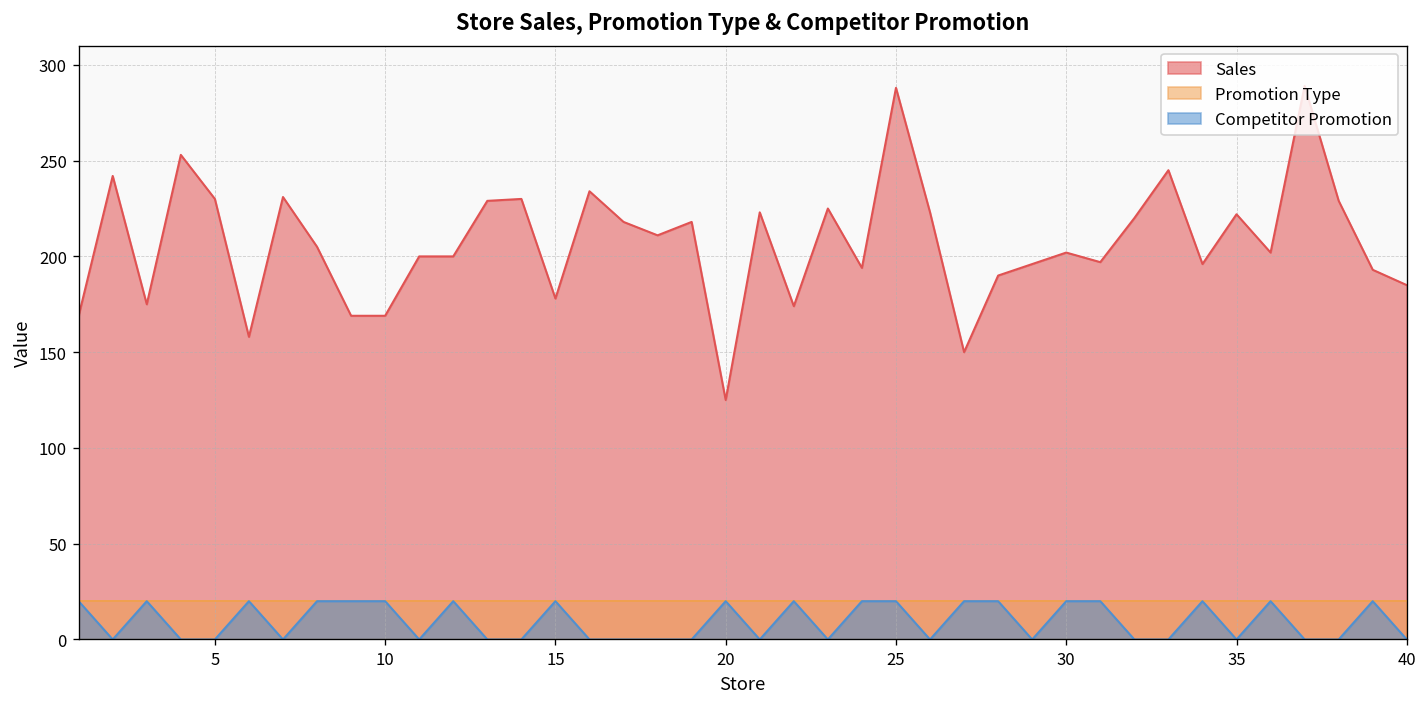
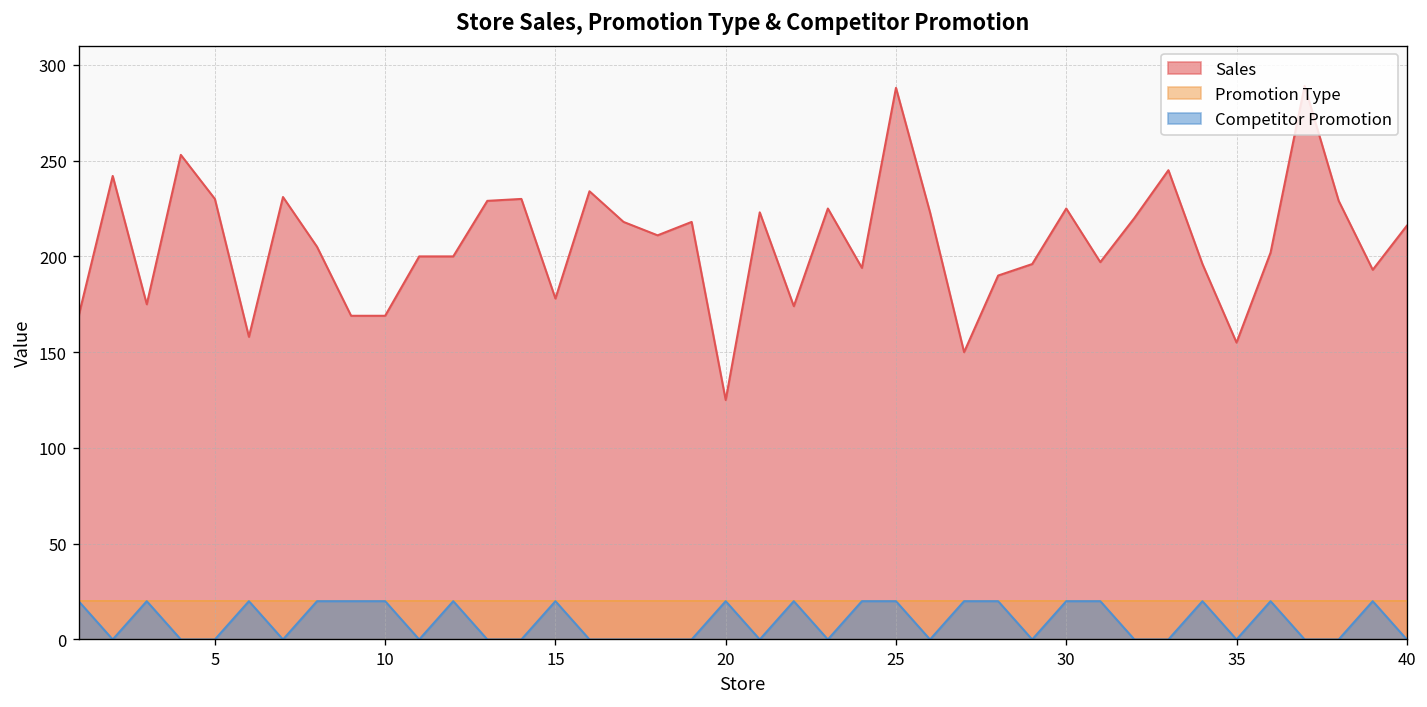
Sales, 30: 202 -> 225
Sales, 35: 222 -> 155
Sales, 40: 185 -> 216
